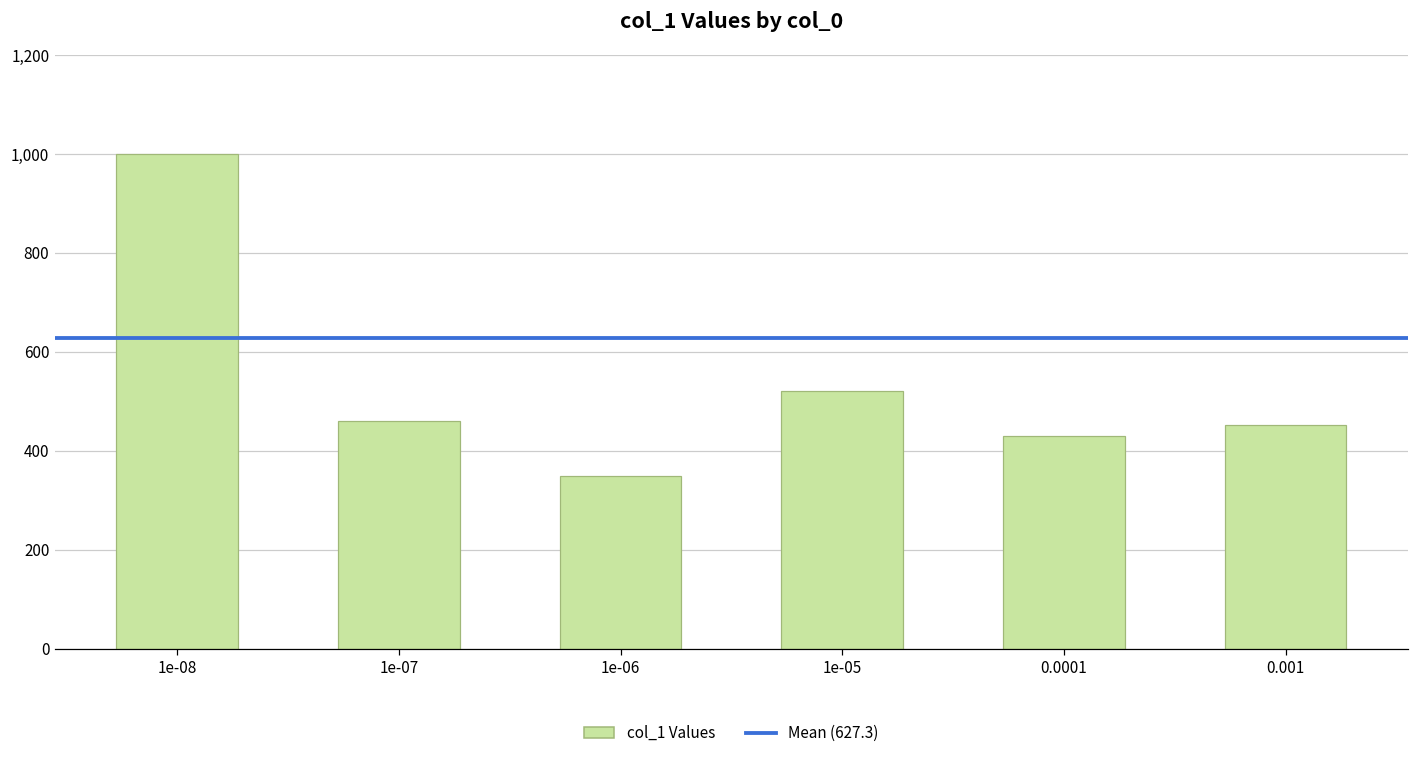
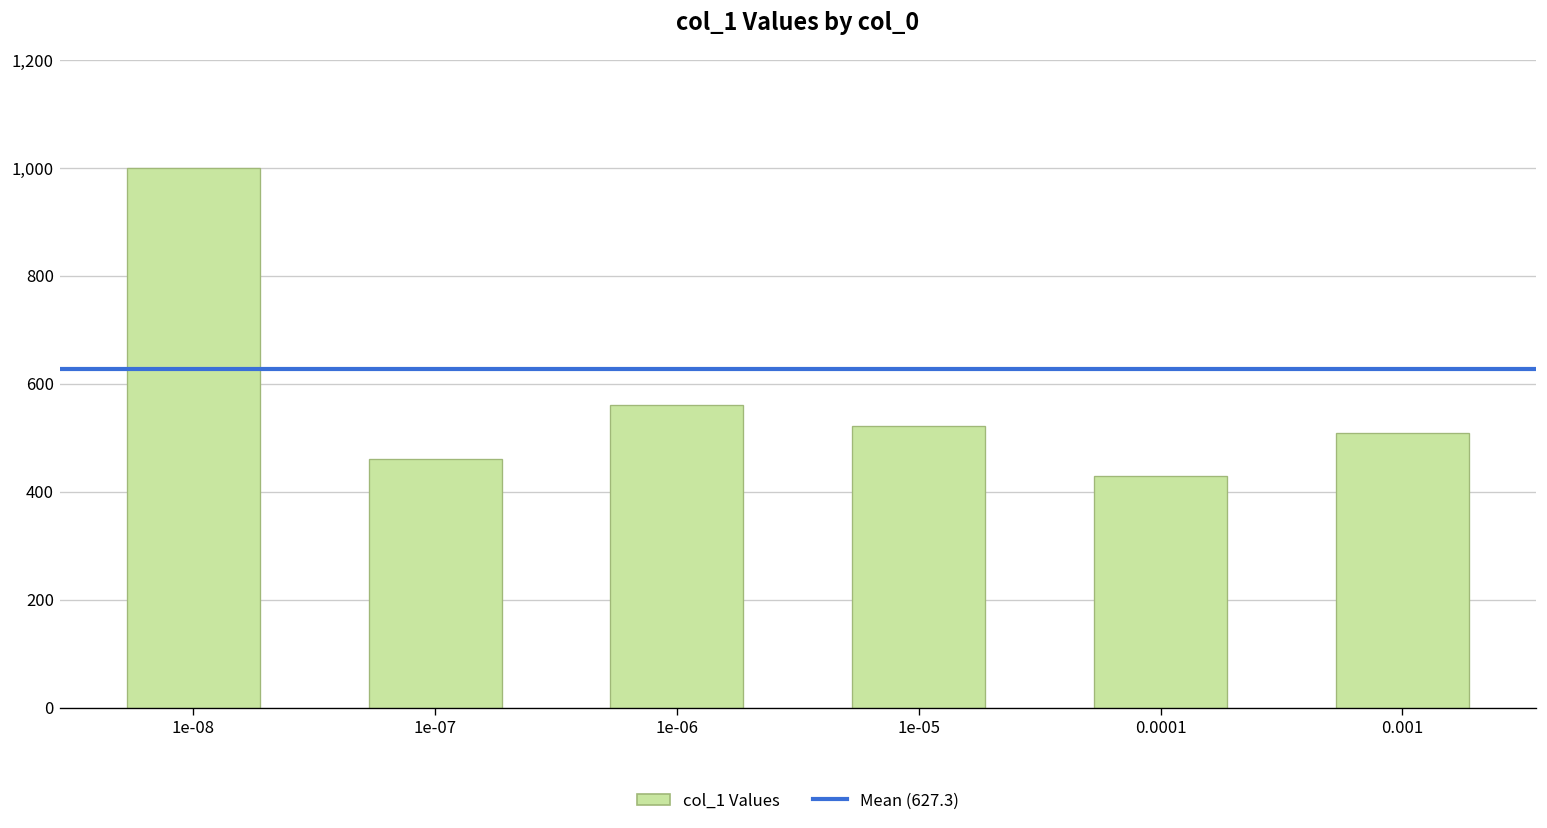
1e-06: 350 -> 560
0.001: 450 -> 510
